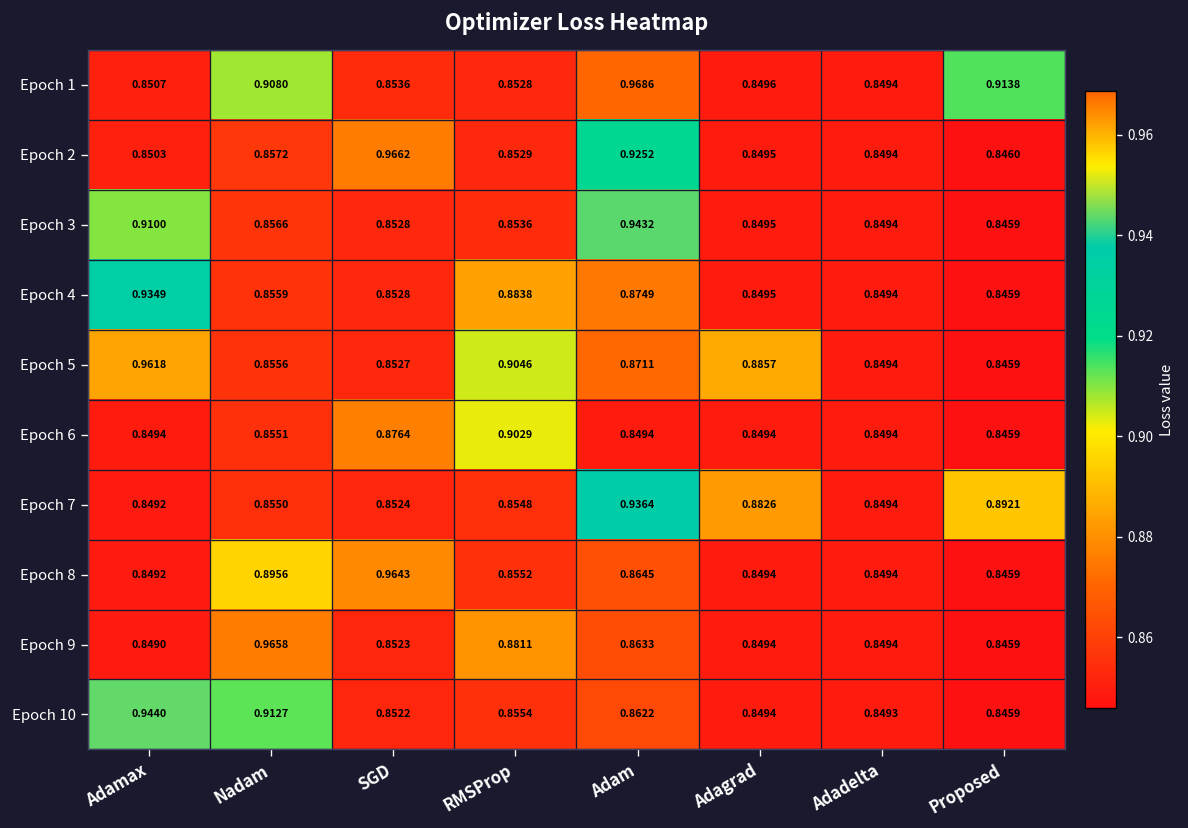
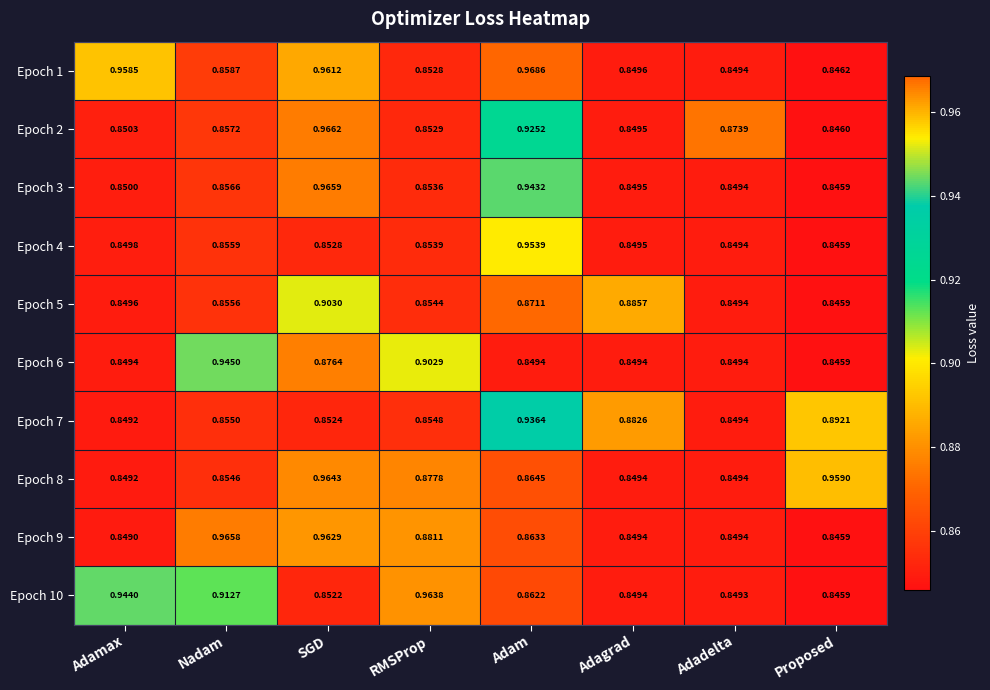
Epoch 1, Adamax: 0.8507 -> 0.9585
Epoch 1, Nadam: 0.9080 -> 0.8587
Epoch 1, SGD: 0.8536 -> 0.9612
Epoch 1, Proposed: 0.9138 -> 0.8462
Epoch 2, Adadelta: 0.8494 -> 0.8739
Epoch 3, Adamax: 0.9100 -> 0.8500
Epoch 3, SGD: 0.8528 -> 0.9659
Epoch 4, Adamax: 0.9349 -> 0.8498
Epoch 4, RMSProp: 0.8838 -> 0.8539
Epoch 4, Adam: 0.8749 -> 0.9539
Epoch 5, Adamax: 0.9618 -> 0.8496
Epoch 5, SGD: 0.8527 -> 0.9030
Epoch 5, RMSProp: 0.9046 -> 0.8544
Epoch 6, Nadam: 0.8551 -> 0.9450
Epoch 8, Nadam: 0.8956 -> 0.8546
Epoch 8, RMSProp: 0.8552 -> 0.8778
Epoch 8, Proposed: 0.8459 -> 0.9590
Epoch 9, SGD: 0.8523 -> 0.9629
Epoch 10, RMSProp: 0.8554 -> 0.9638
